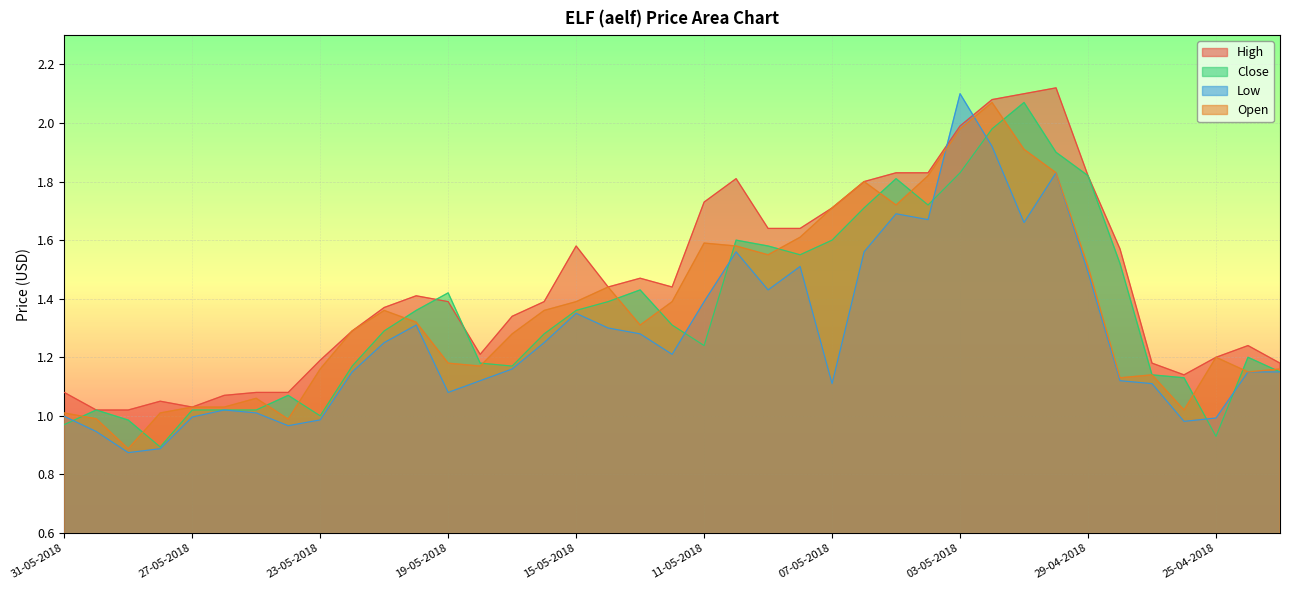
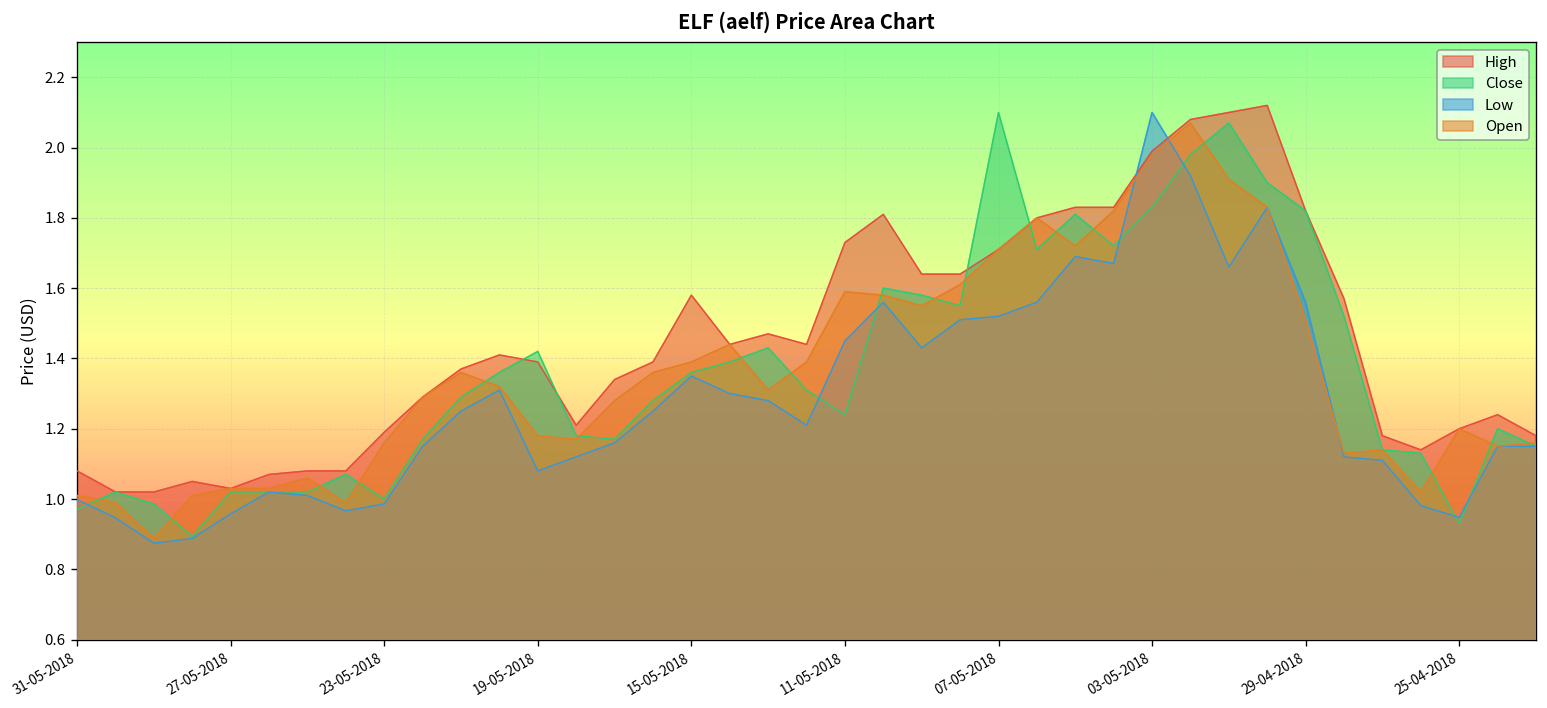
Low, 27-05-2018: 1.00 -> 0.96
Low, 11-05-2018: 1.39 -> 1.45
Close, 07-05-2018: 1.6 -> 2.1
Low, 07-05-2018: 1.11 -> 1.52
Low, 29-04-2018: 1.49 -> 1.56
Low, 25-04-2018: 0.99 -> 0.95
